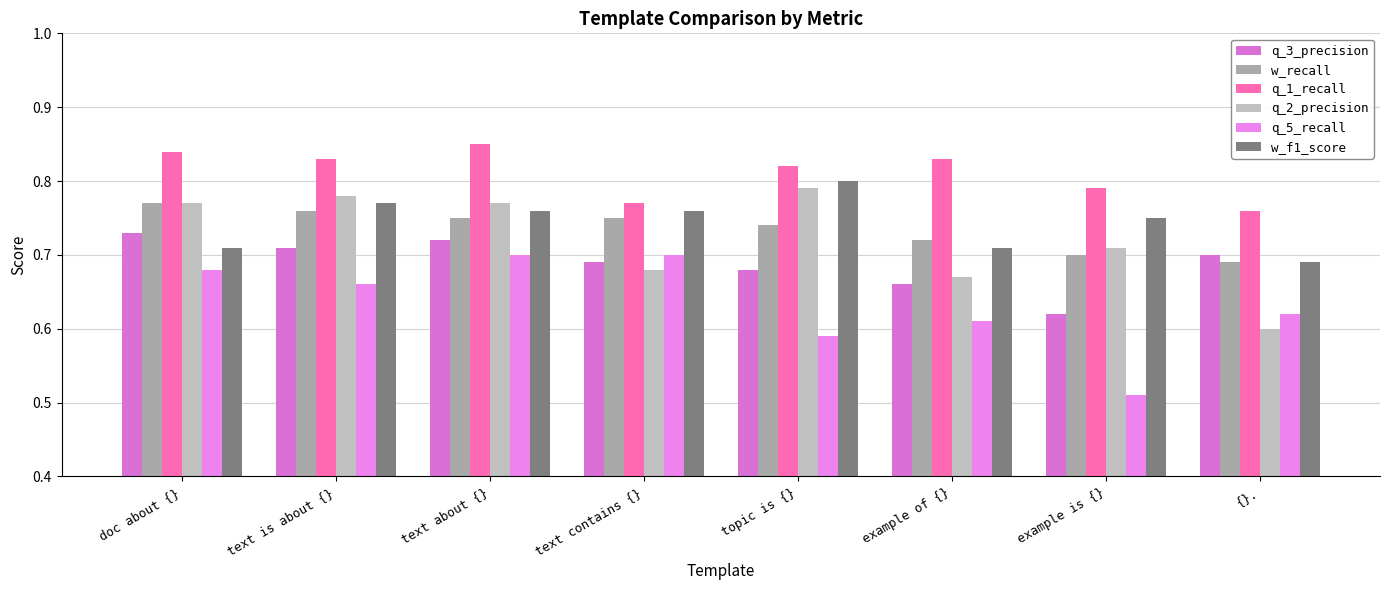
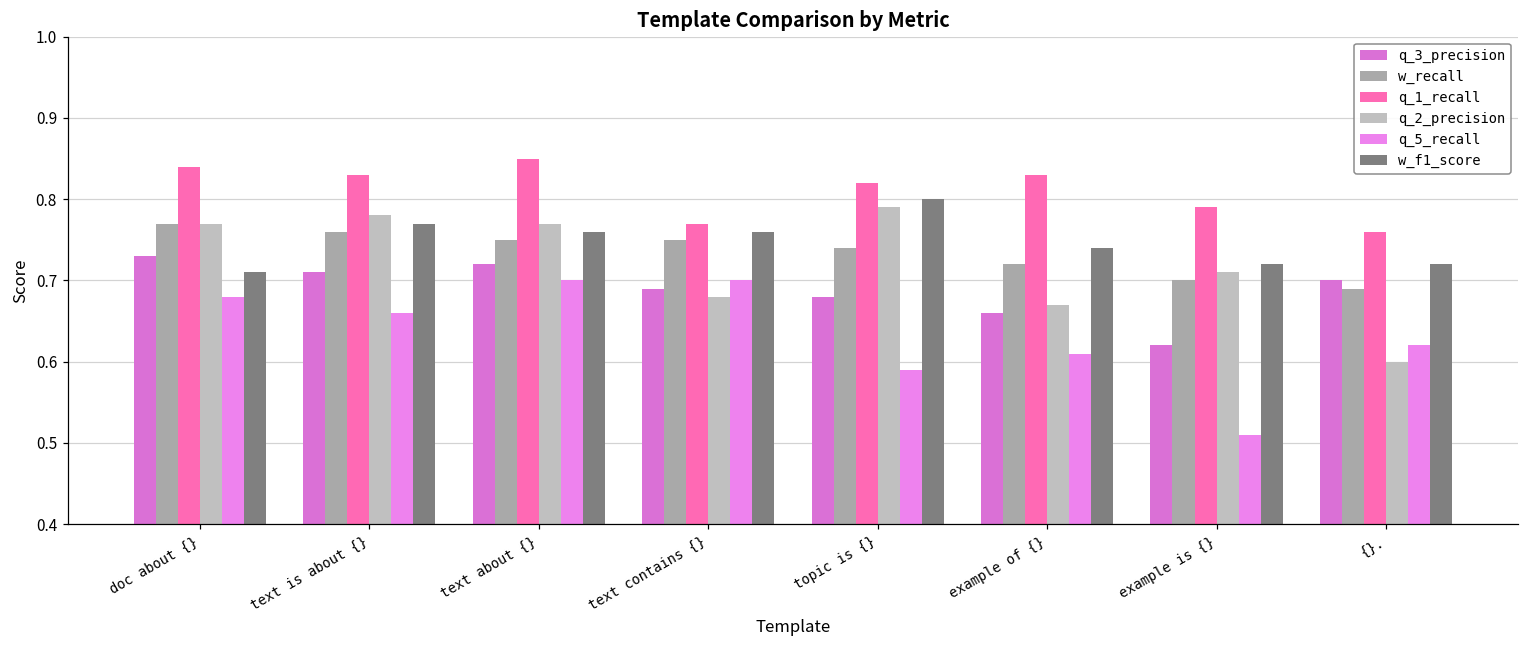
w_f1_score, example of {}: 0.71 -> 0.74
w_f1_score, example is {}: 0.75 -> 0.72
w_f1_score, {}.: 0.69 -> 0.72
